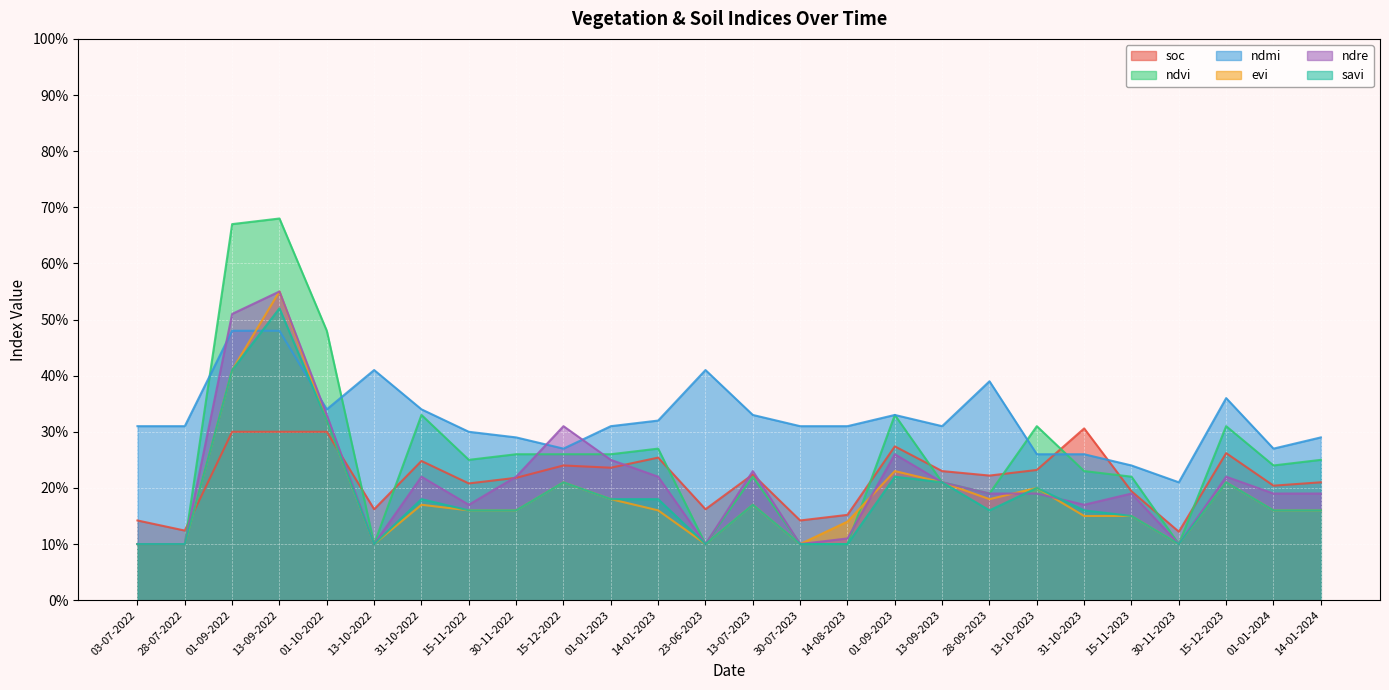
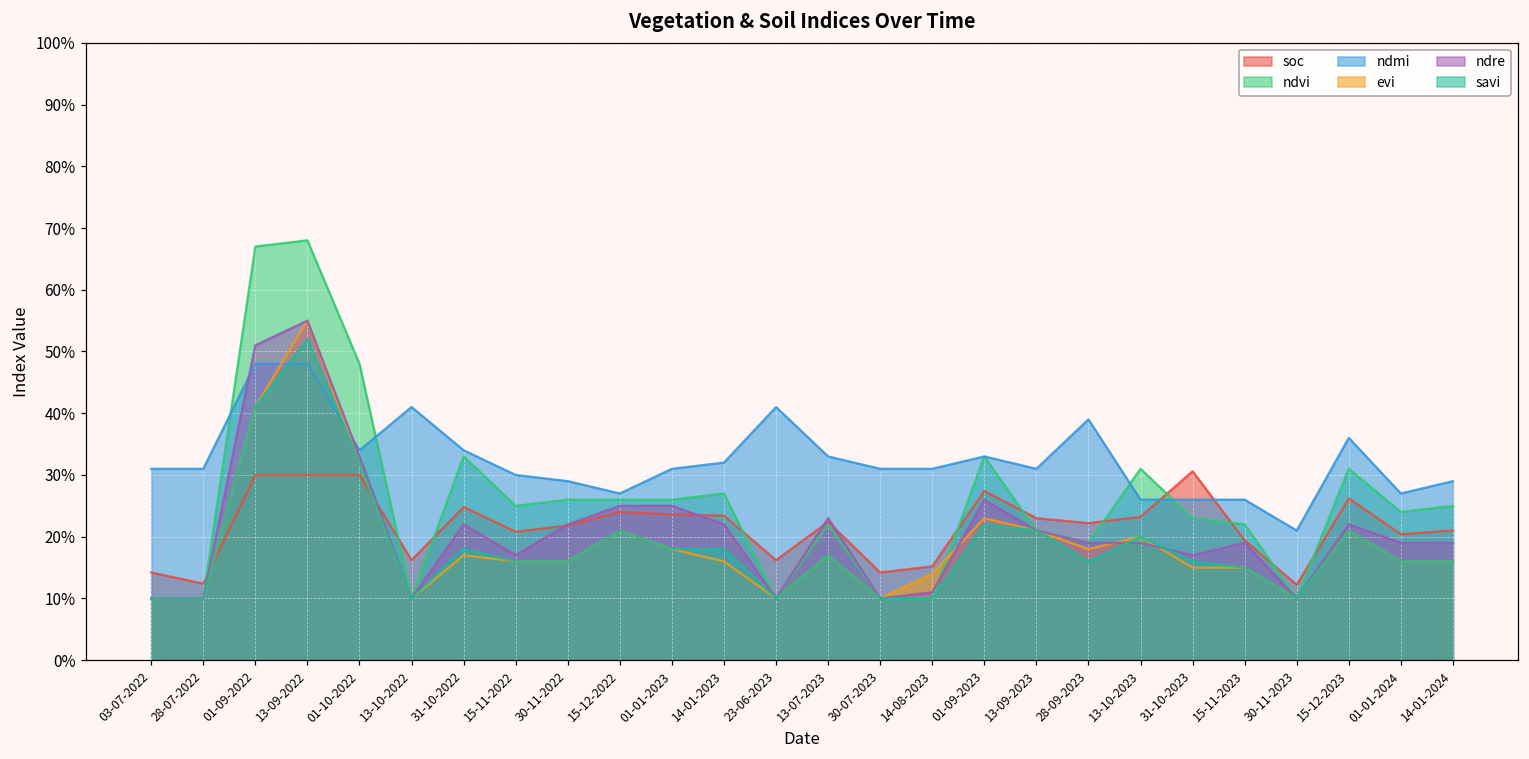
ndre, 15-12-2022: 31% -> 25%
soc, 14-01-2023: 25% -> 23%
ndmi, 15-11-2023: 24% -> 26%
